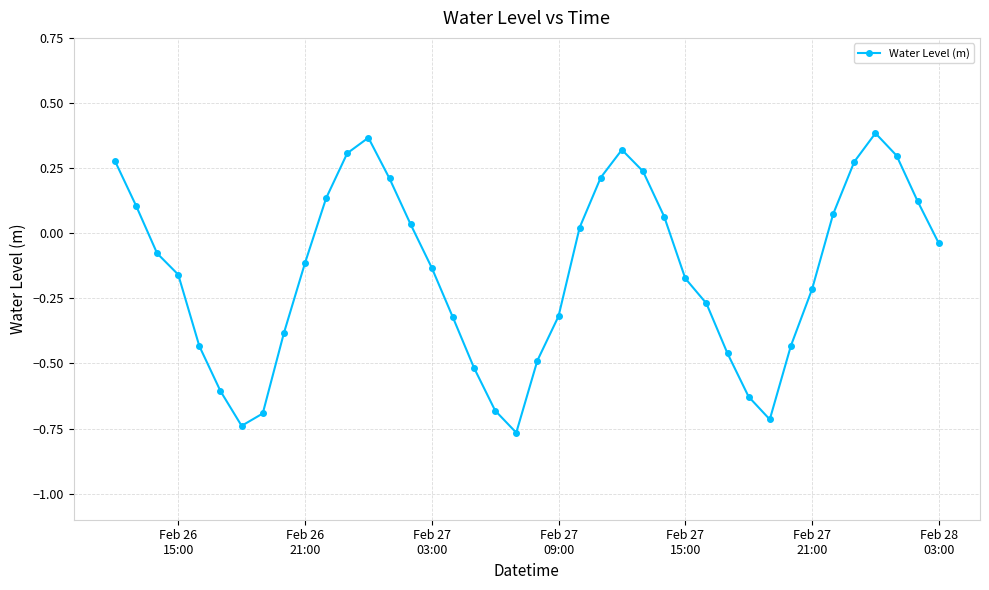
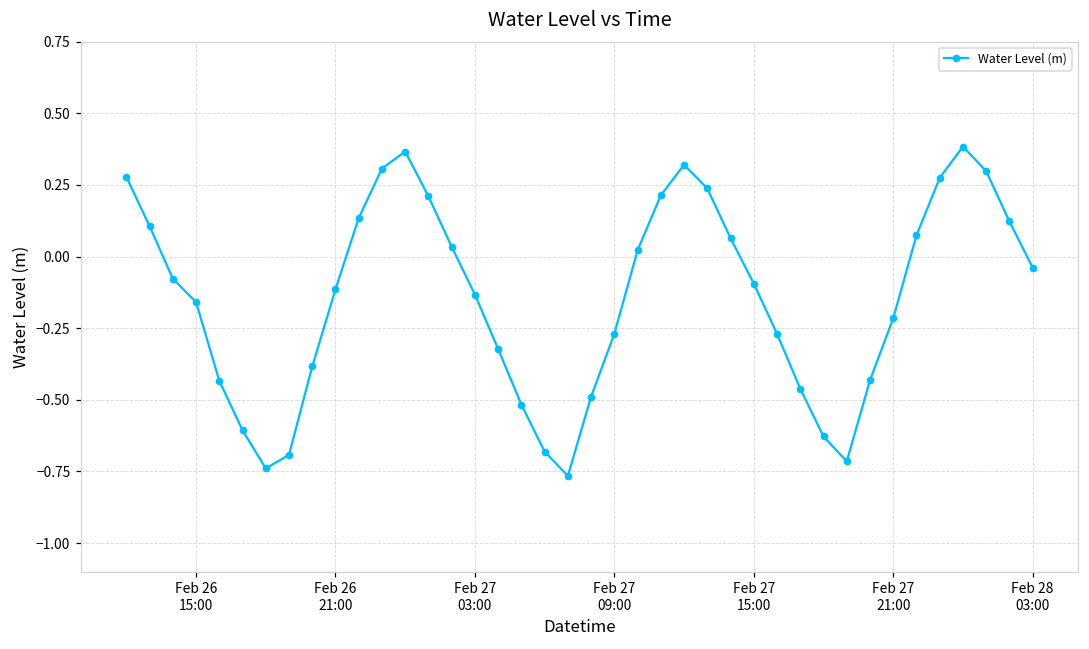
Feb 27 09:00: -0.32 -> -0.27
Feb 27 15:00: -0.17 -> -0.09
